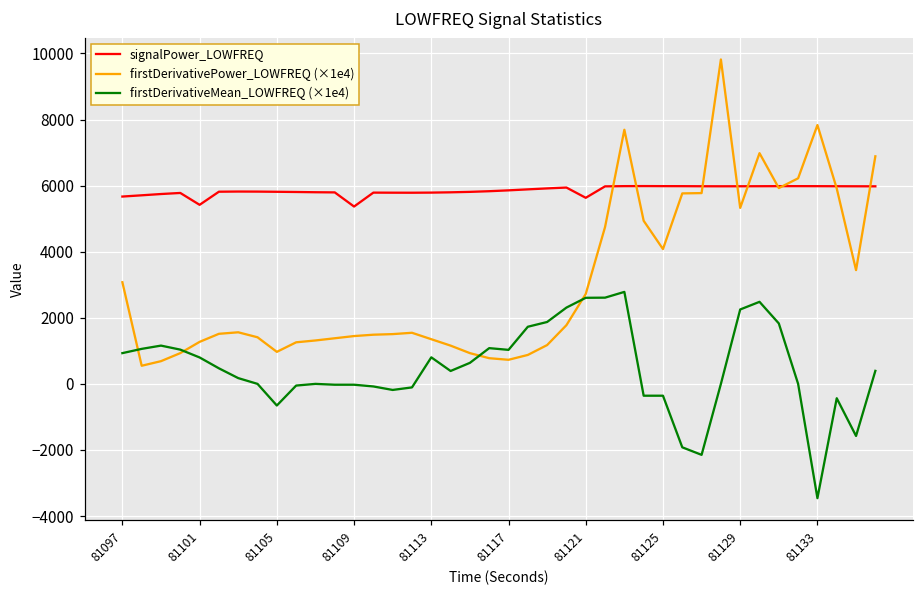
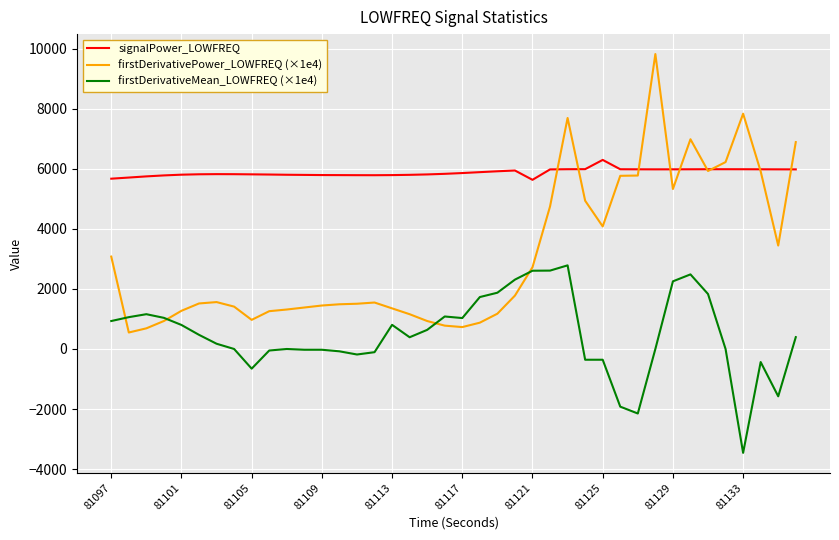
signalPower_LOWFREQ, 81101: 5400 -> 5800
signalPower_LOWFREQ, 81109: 5400 -> 5800
signalPower_LOWFREQ, 81125: 6000 -> 6300
